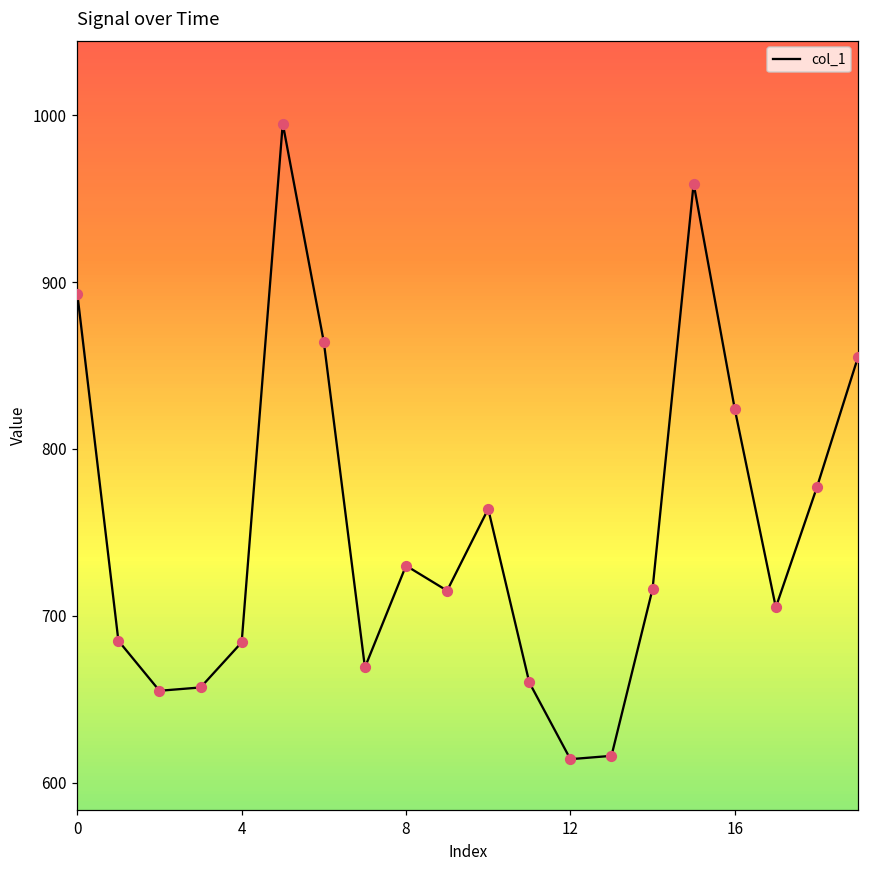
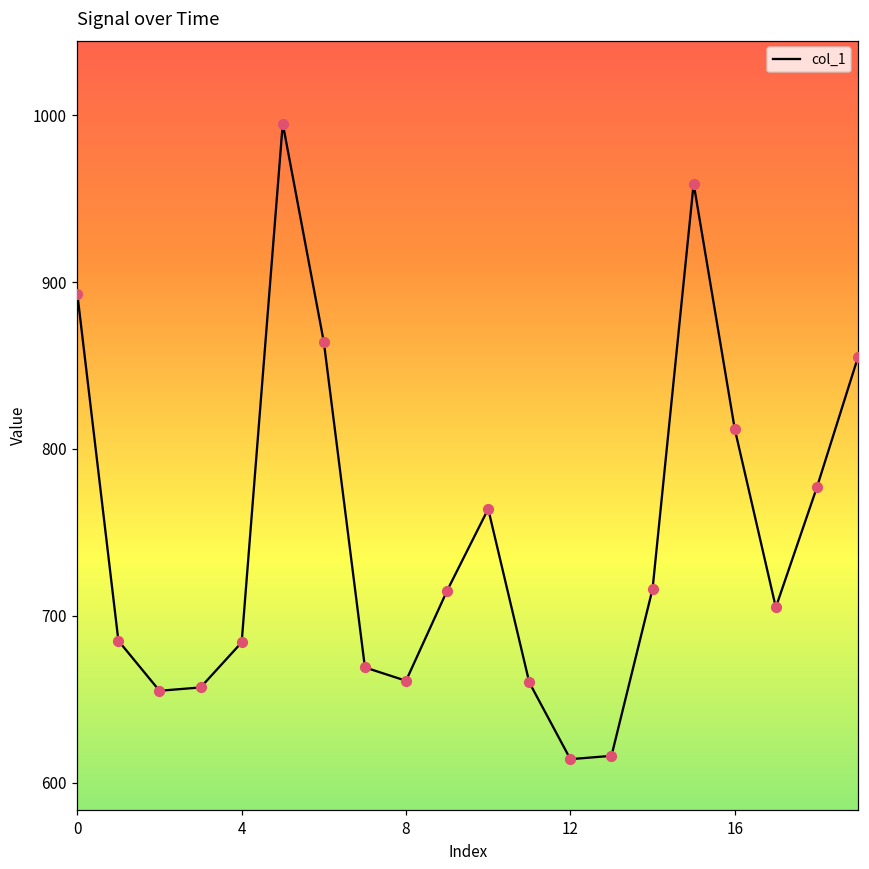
8: 730 -> 661
16: 824 -> 812
